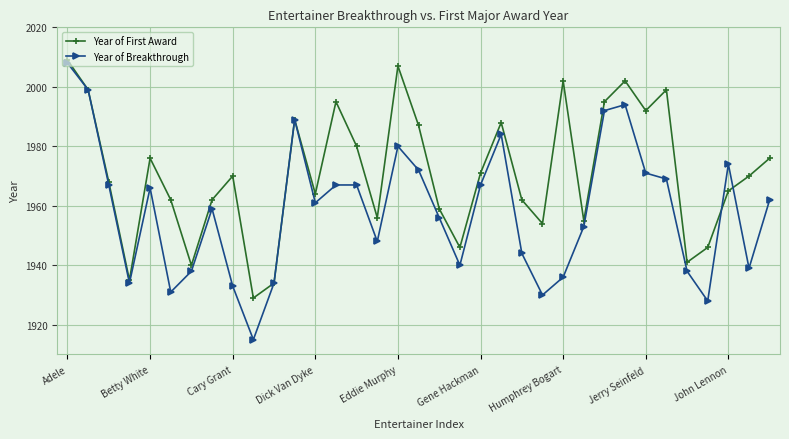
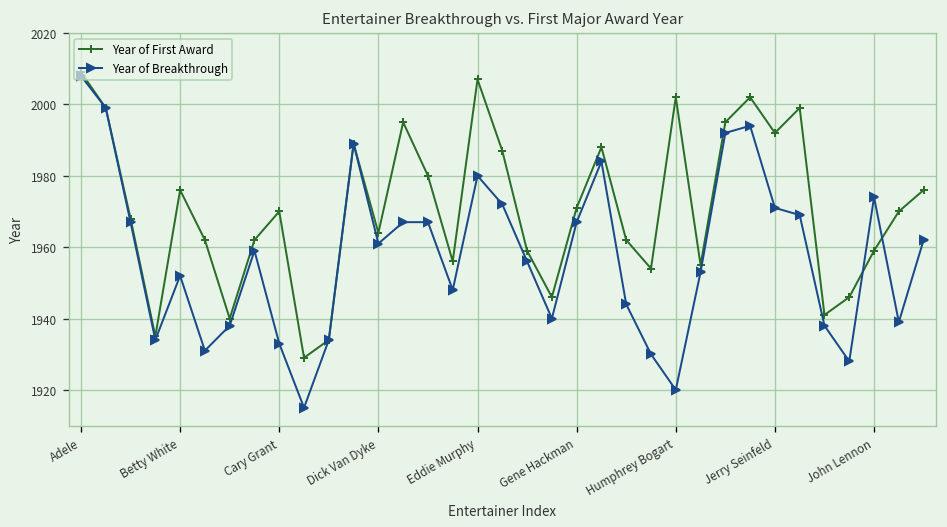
Year of Breakthrough, Betty White: 1966 -> 1952
Year of Breakthrough, Humphrey Bogart: 1936 -> 1920
Year of First Award, John Lennon: 1965 -> 1959
